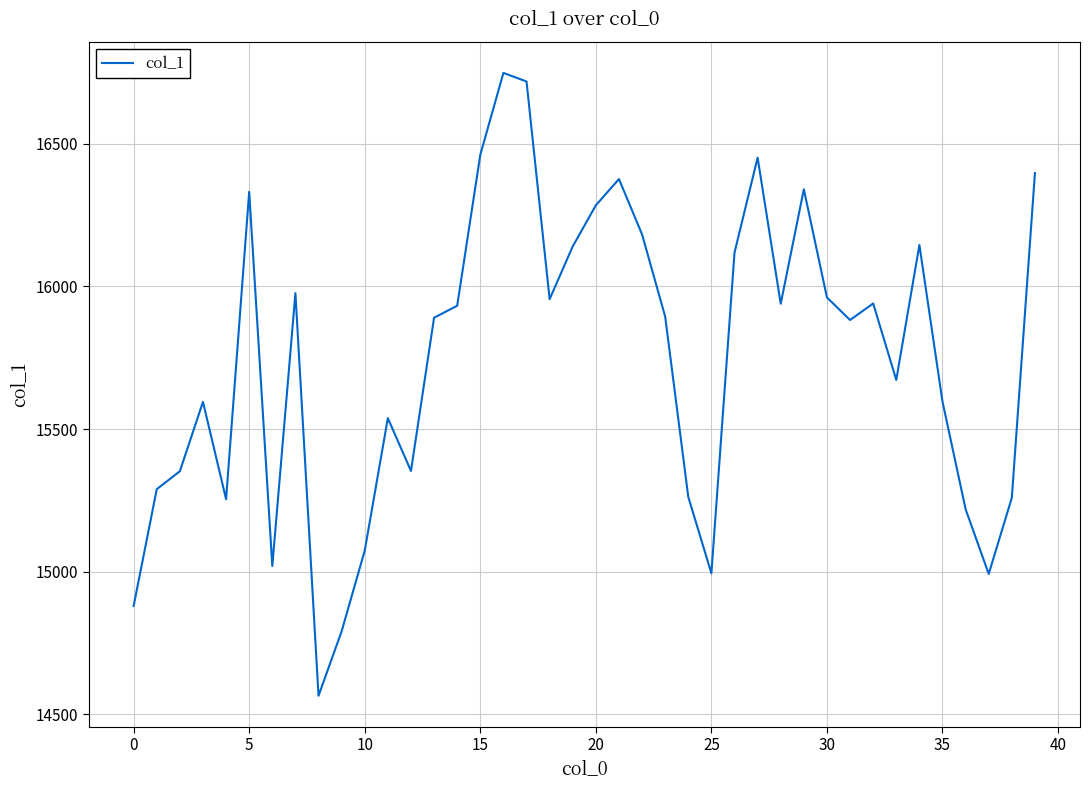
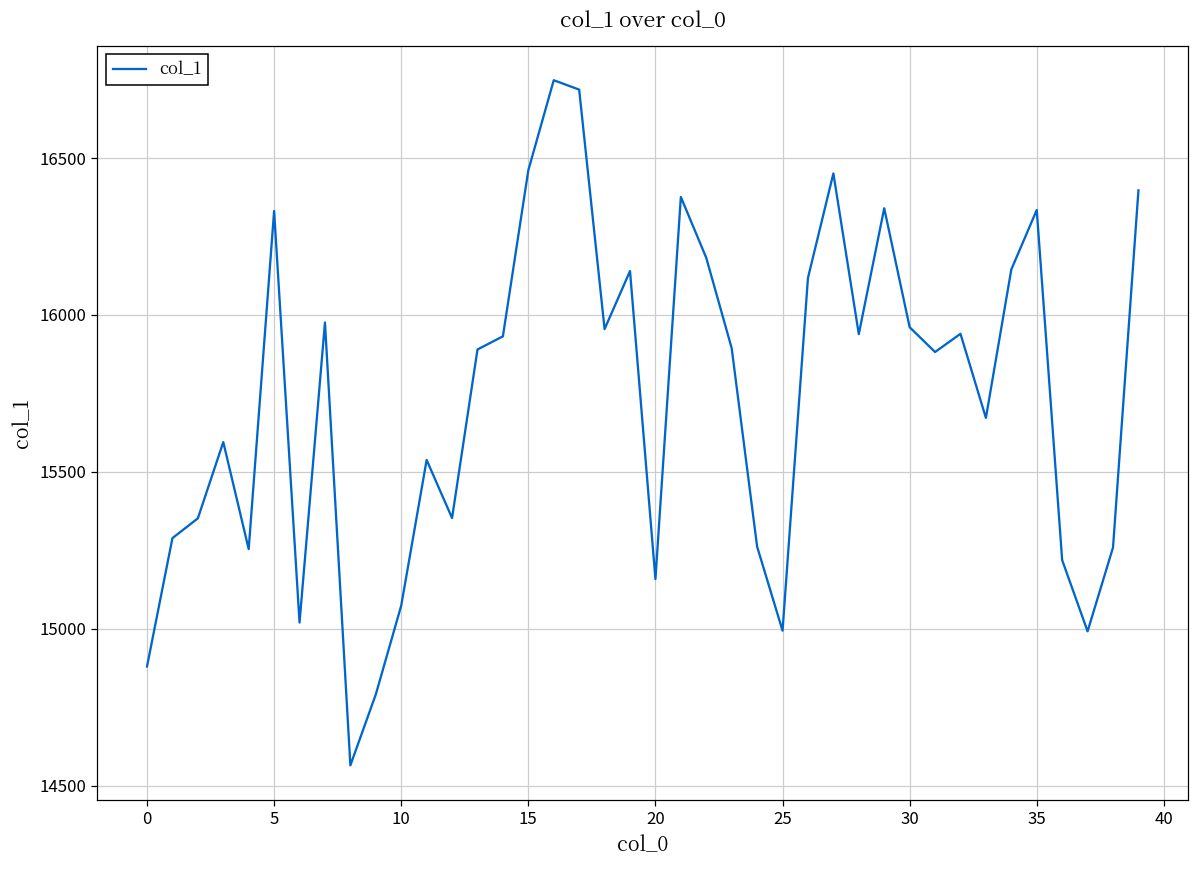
20: 16280 -> 15160
35: 15600 -> 16330
